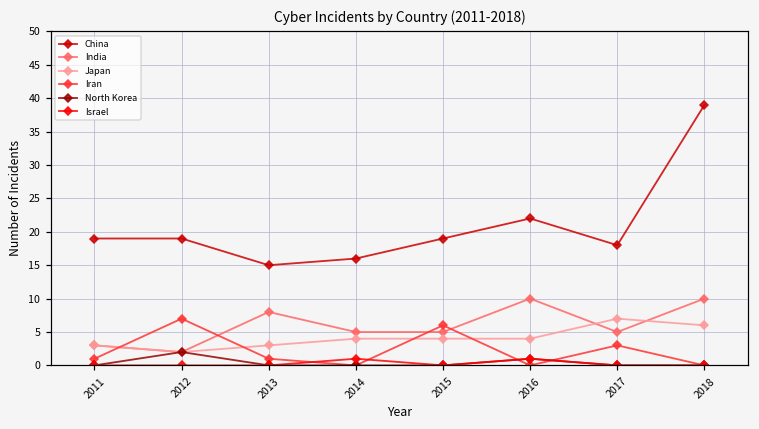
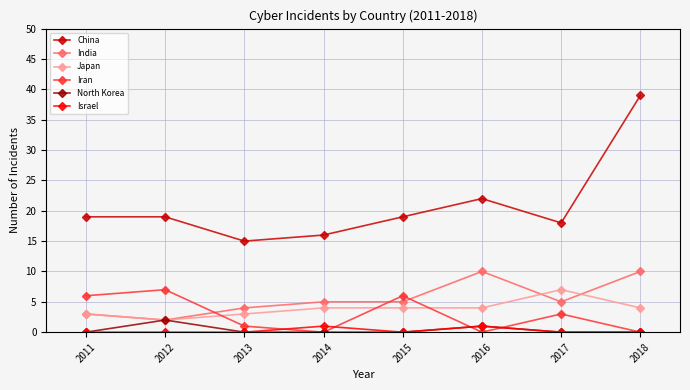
Iran, 2011: 1 -> 6
India, 2013: 8 -> 4
Japan, 2018: 6 -> 4
